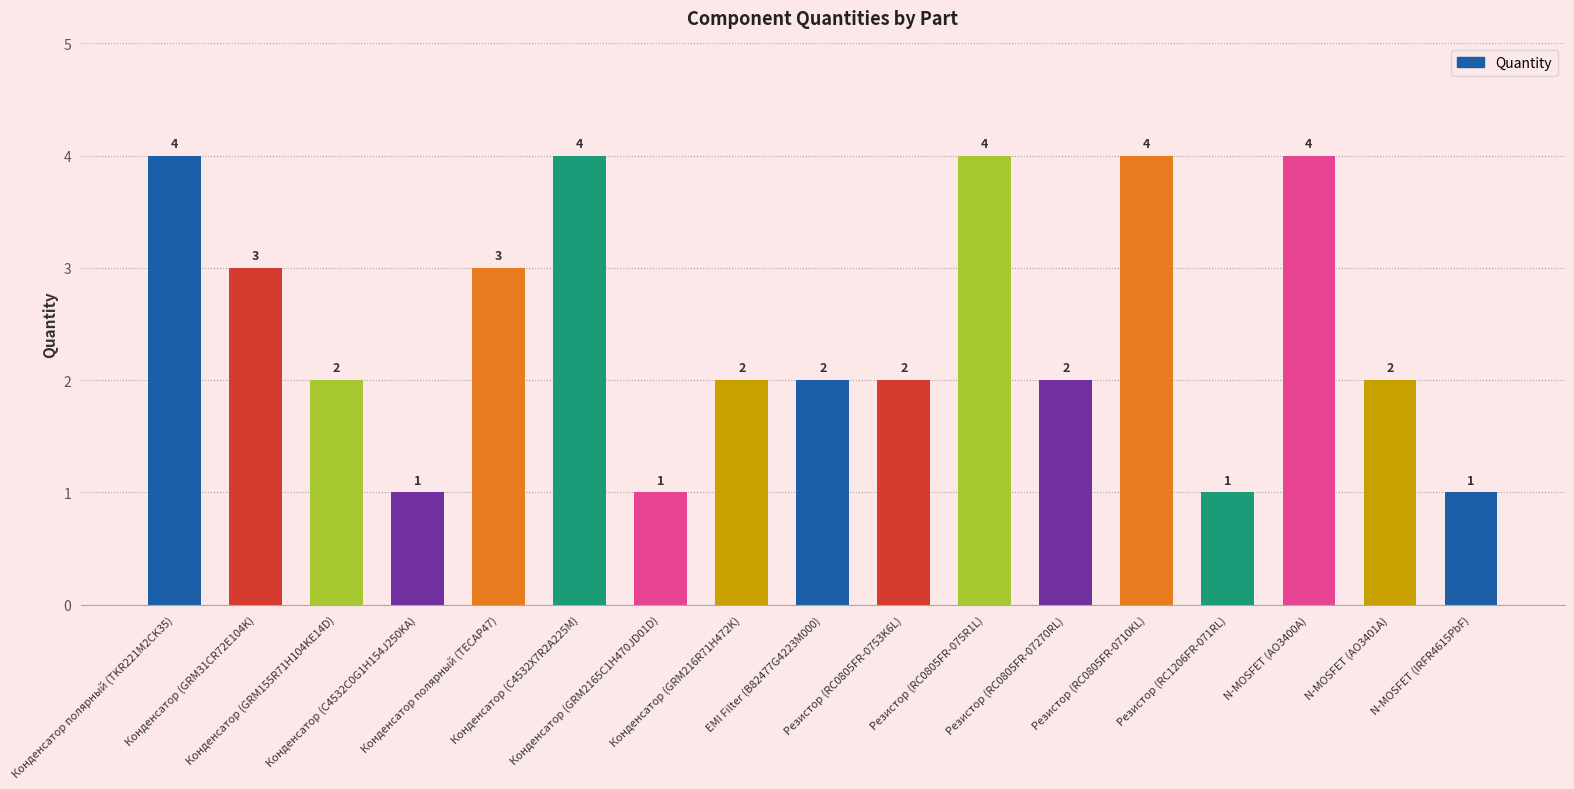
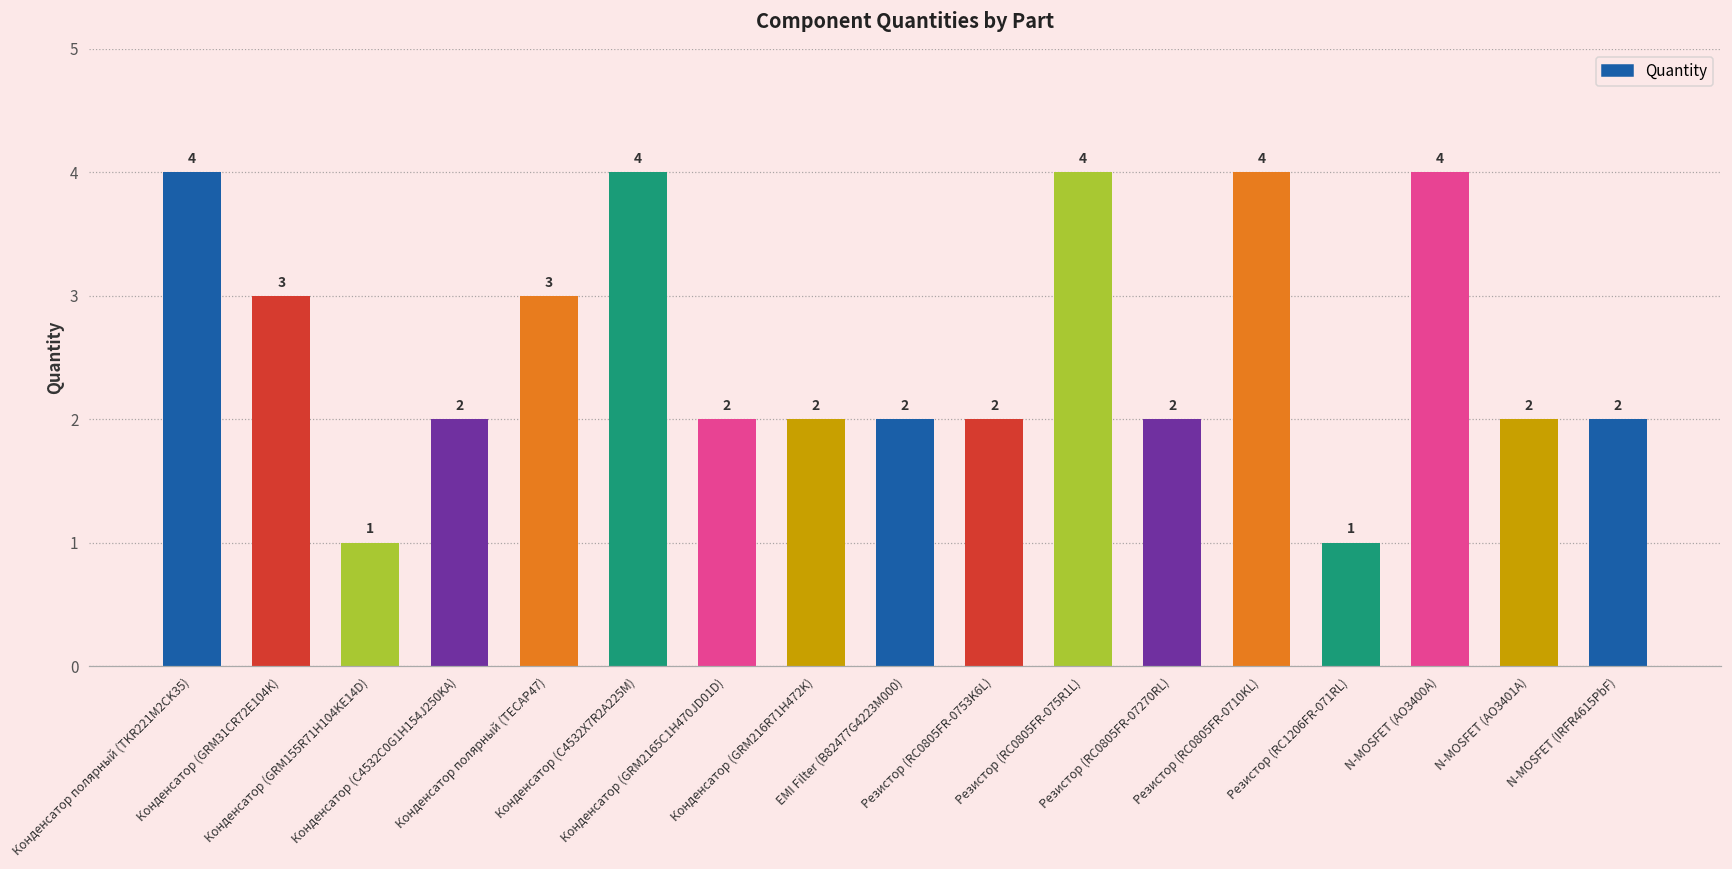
Конденсатор (GRM155R71H104KE14D): 2 -> 1
Конденсатор (C4532C0G1H154J250KA): 1 -> 2
Конденсатор (GRM2165C1H470JD01D): 1 -> 2
N-MOSFET (IRFR4615PbF): 1 -> 2
